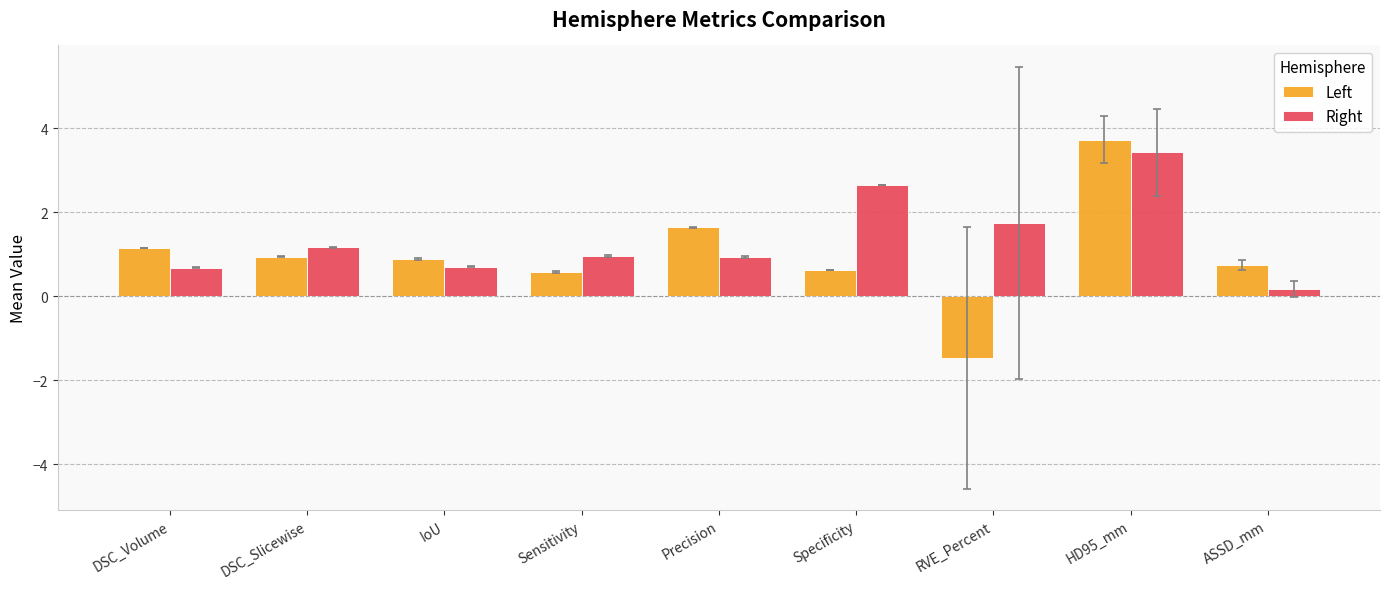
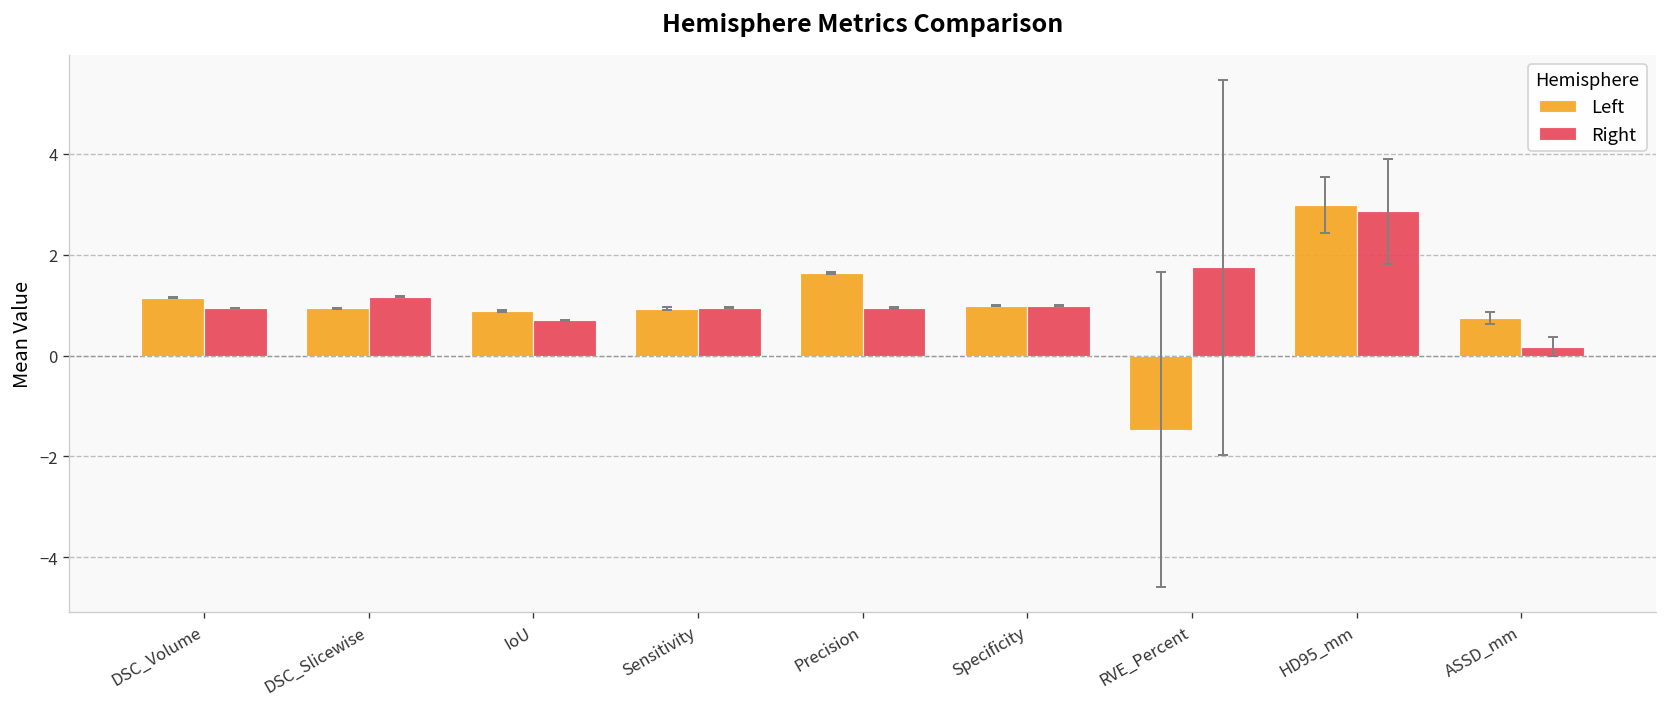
Right, DSC_Volume: 0.7 -> 0.9
Left, Sensitivity: 0.6 -> 0.9
Left, Specificity: 0.6 -> 1.0
Right, Specificity: 2.6 -> 1.0
Left, HD95_mm: 3.7 -> 3.0
Right, HD95_mm: 3.4 -> 2.9
